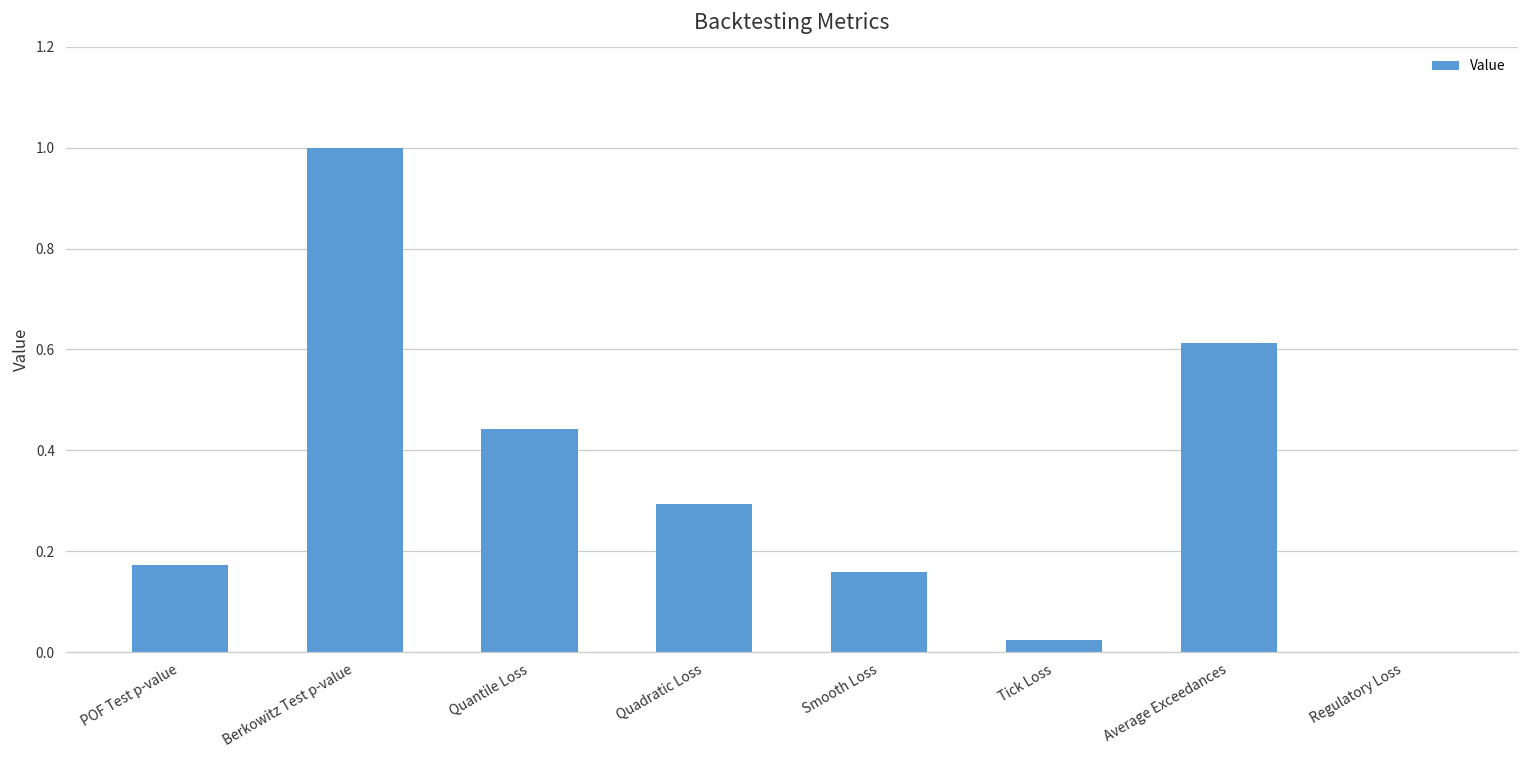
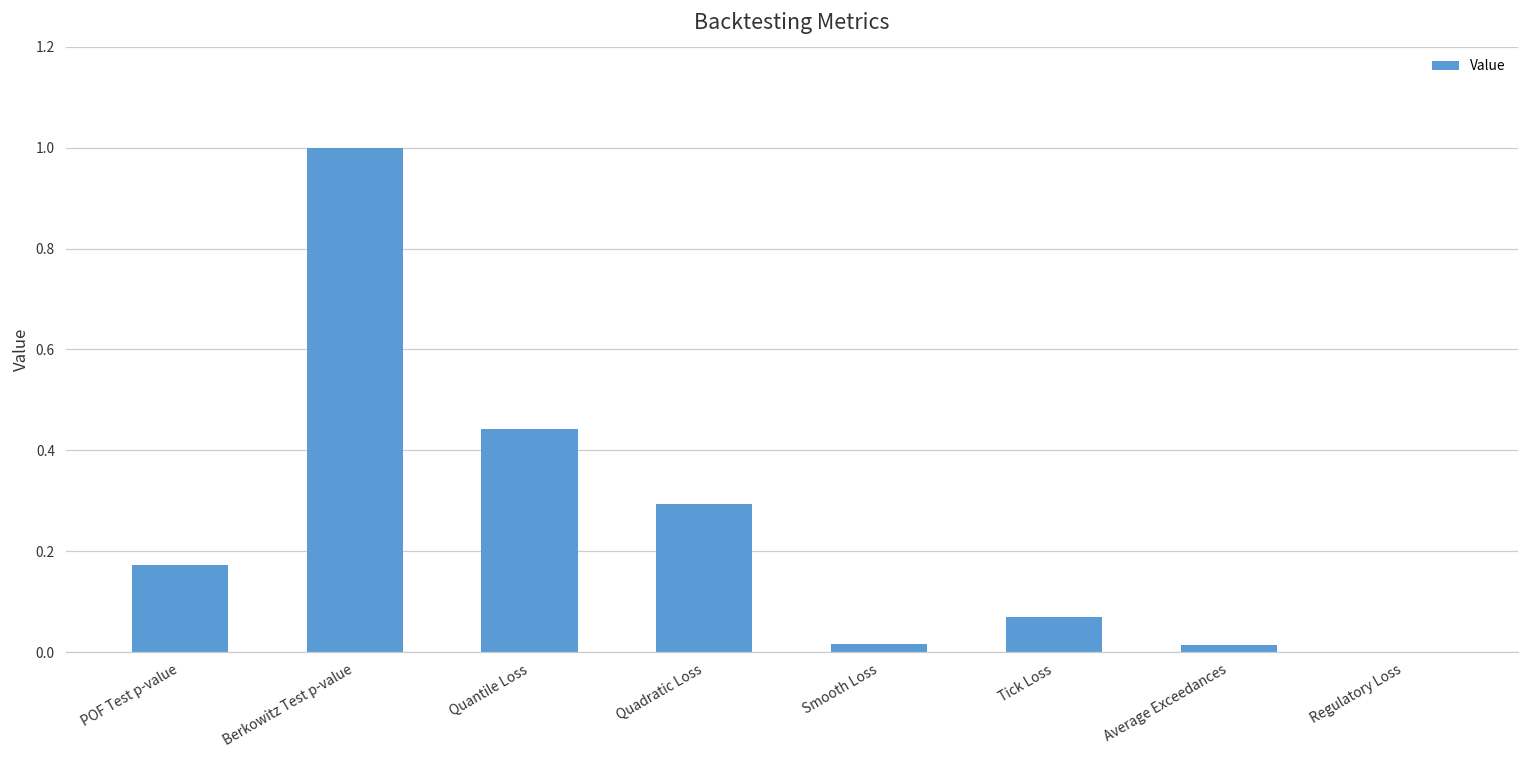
Smooth Loss: 0.16 -> 0.02
Tick Loss: 0.02 -> 0.07
Average Exceedances: 0.61 -> 0.01
